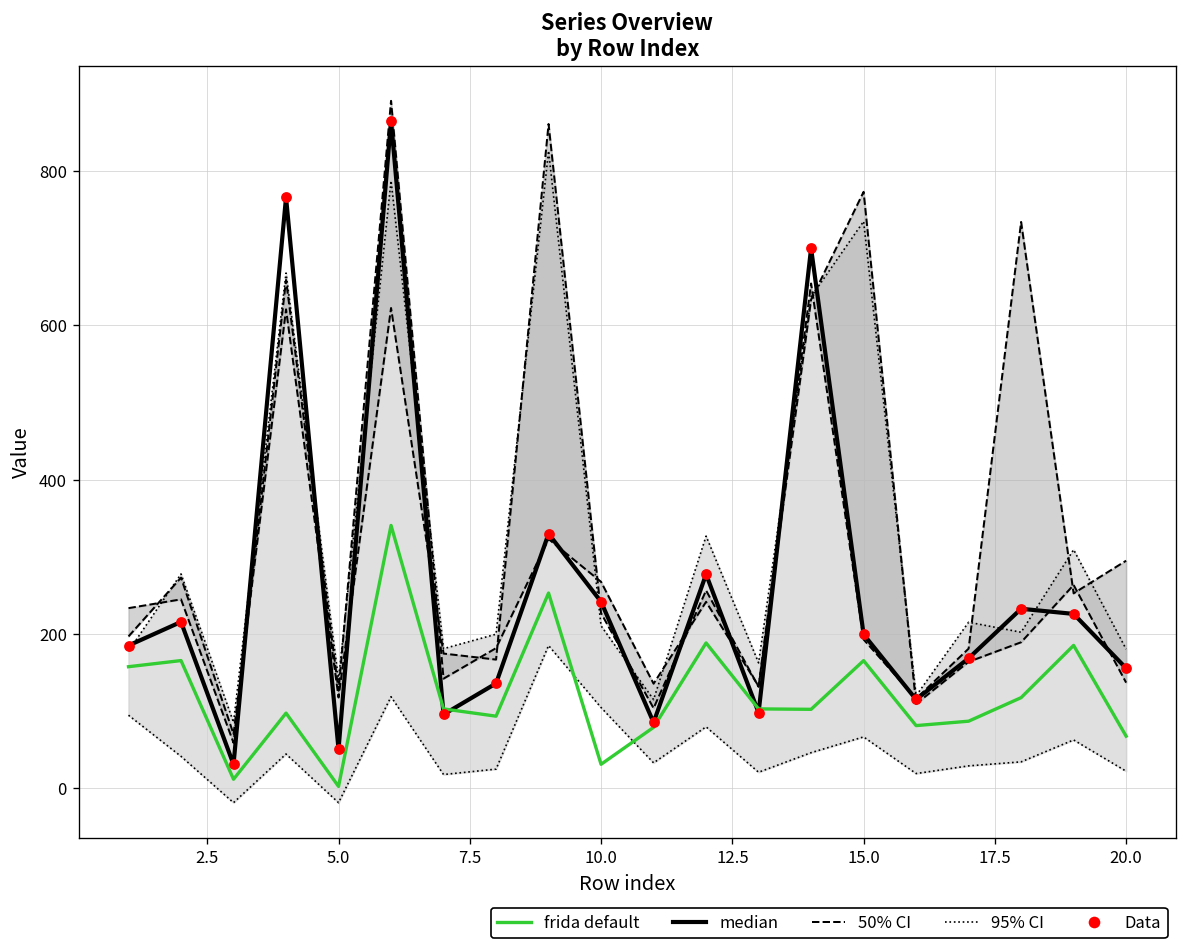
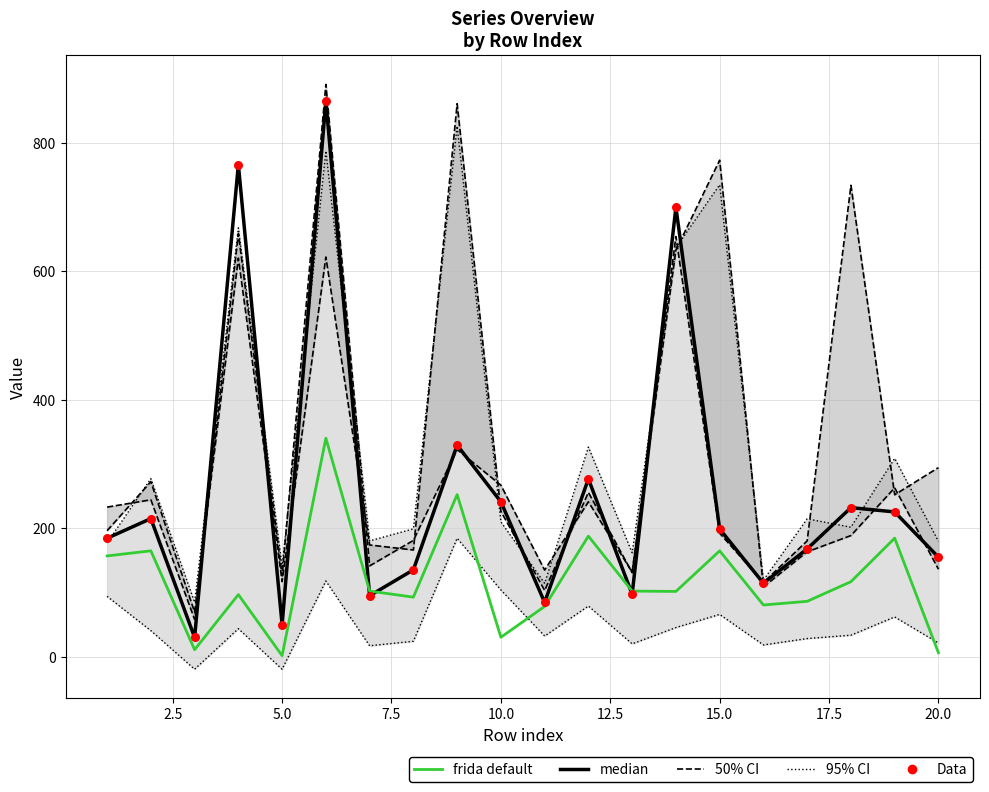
frida default, 20.0: 70 -> 10
